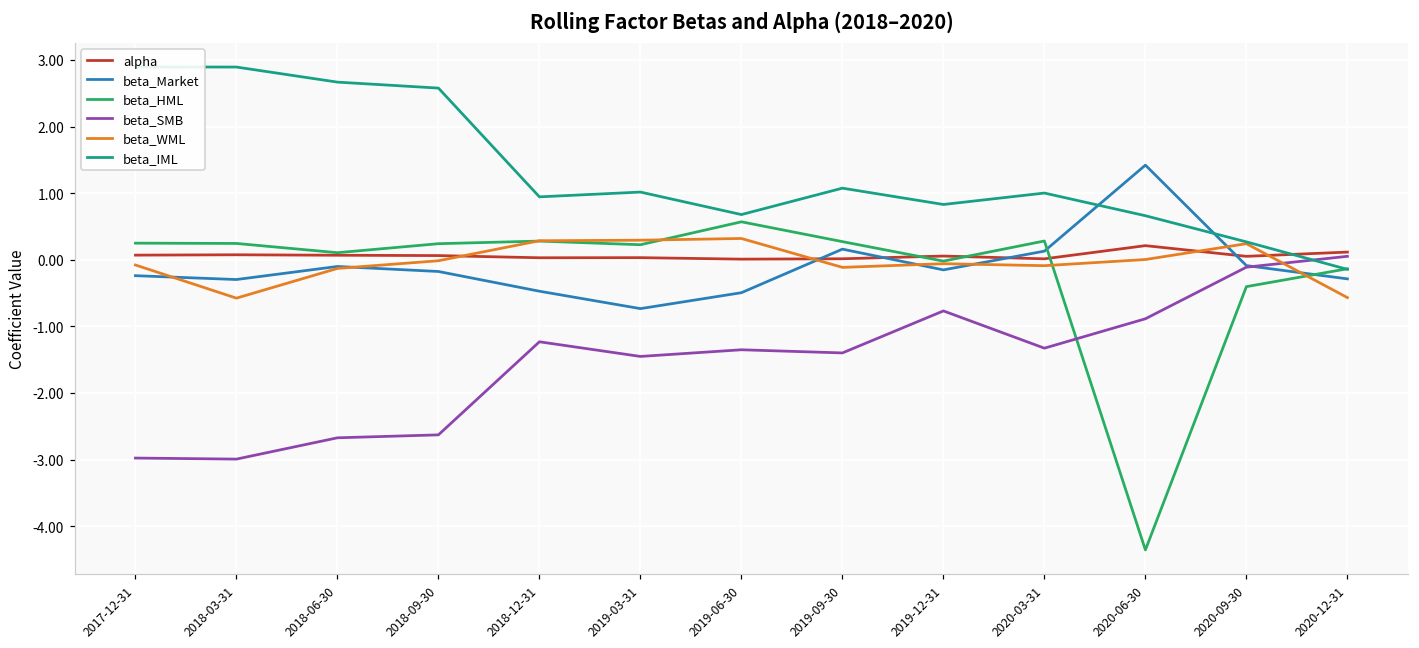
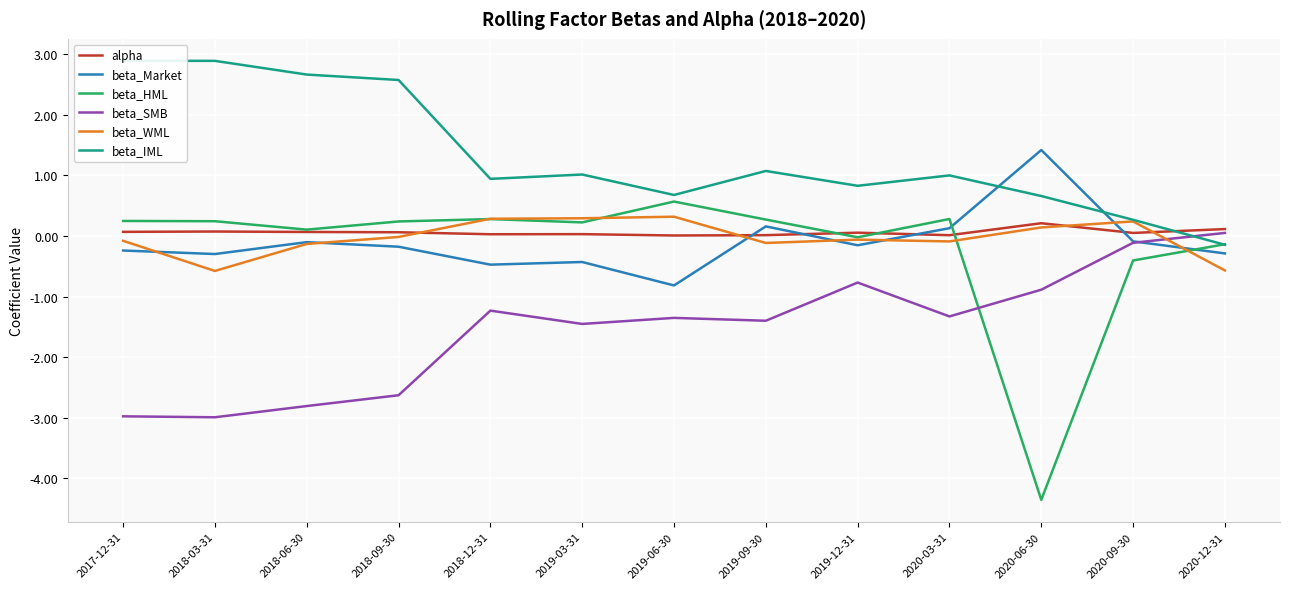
beta_SMB, 2018-06-30: -2.7 -> -2.8
beta_Market, 2019-03-31: -0.7 -> -0.4
beta_Market, 2019-06-30: -0.5 -> -0.8
beta_WML, 2020-06-30: 0.0 -> 0.1
